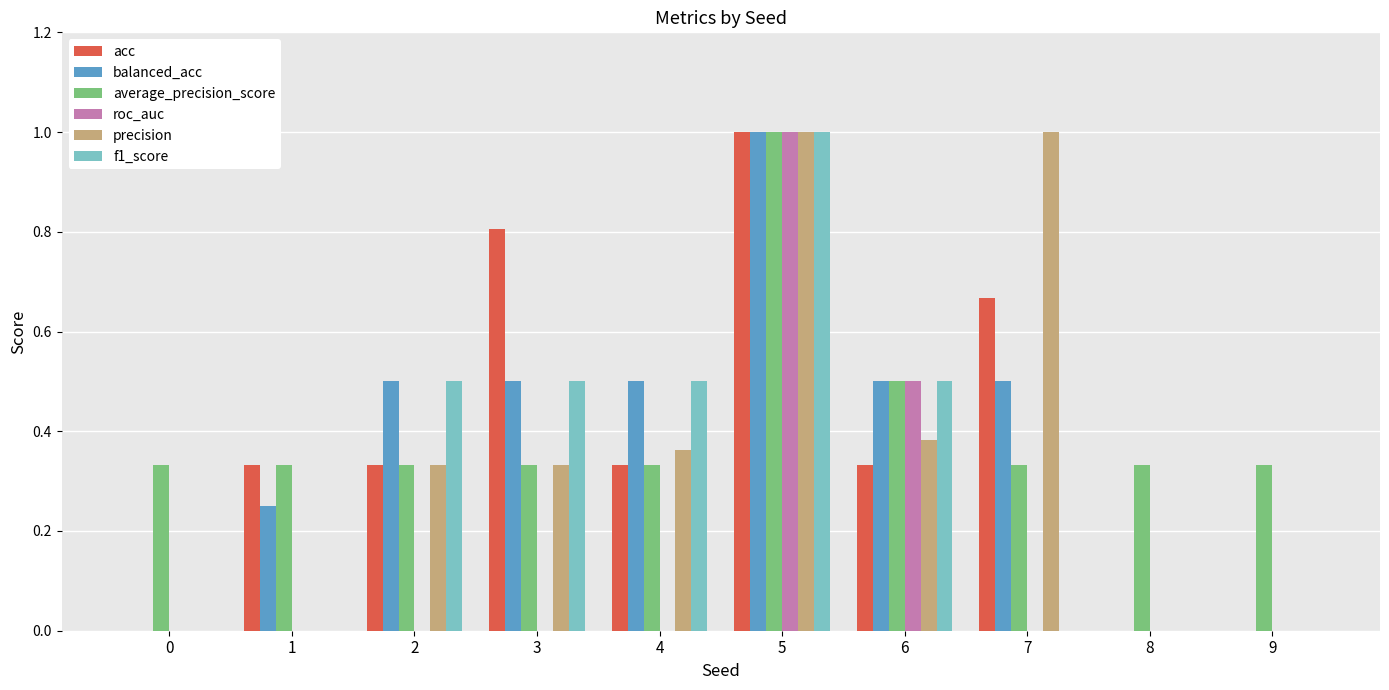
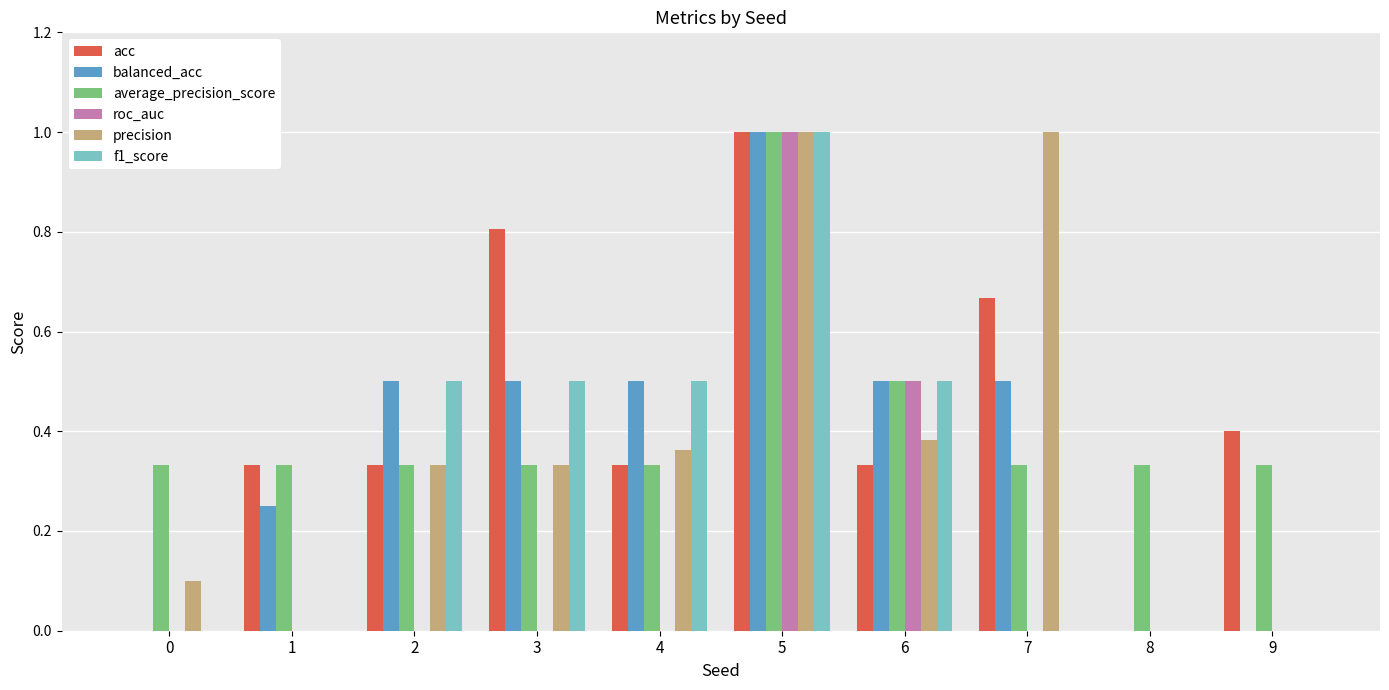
precision, 0: 0.0 -> 0.1
acc, 9: 0.0 -> 0.4
